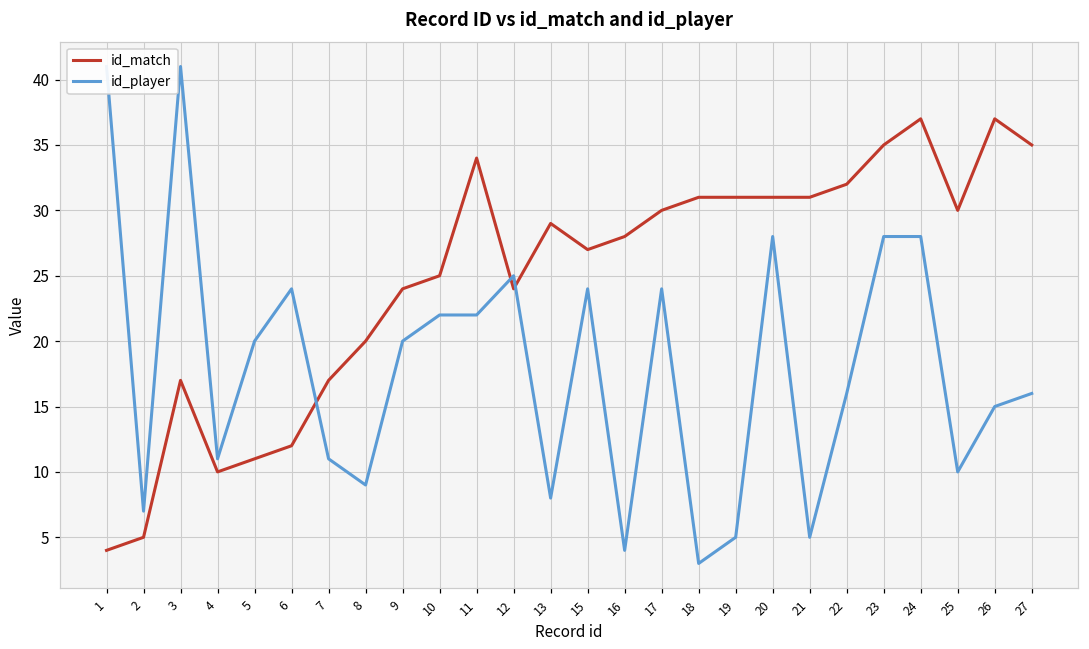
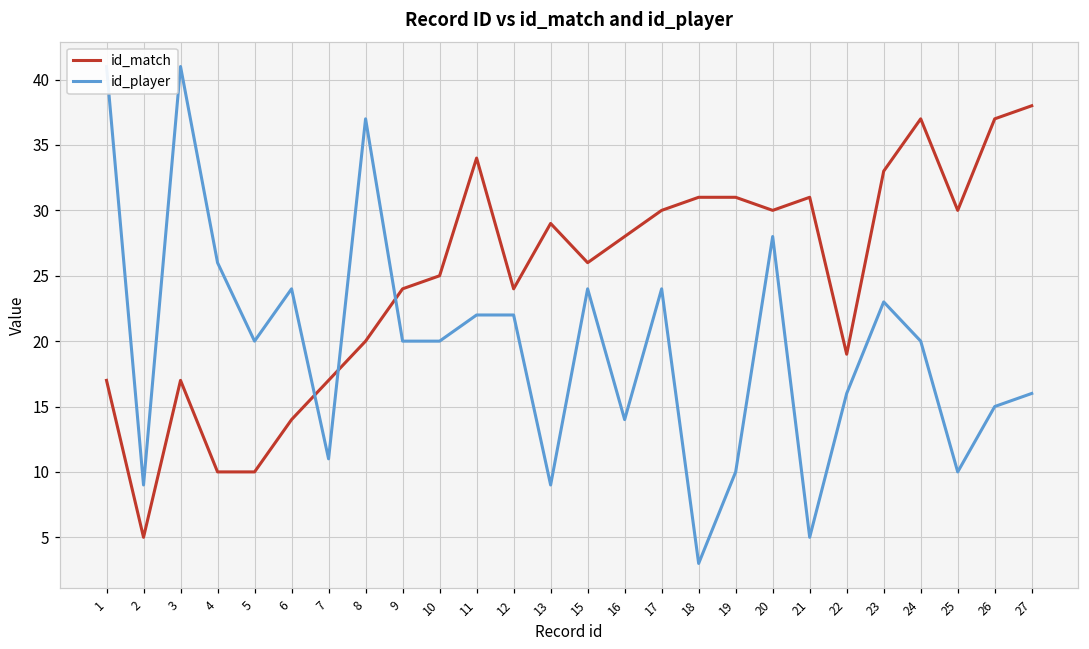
id_match, 1: 4 -> 17
id_player, 2: 7 -> 9
id_player, 4: 11 -> 26
id_match, 5: 11 -> 10
id_match, 6: 12 -> 14
id_player, 8: 9 -> 37
id_player, 10: 22 -> 20
id_player, 12: 25 -> 22
id_player, 13: 8 -> 9
id_match, 15: 27 -> 26
id_player, 16: 4 -> 14
id_player, 19: 5 -> 10
id_match, 20: 31 -> 30
id_match, 22: 32 -> 19
id_match, 23: 35 -> 33
id_player, 23: 28 -> 23
id_player, 24: 28 -> 20
id_match, 27: 35 -> 38
